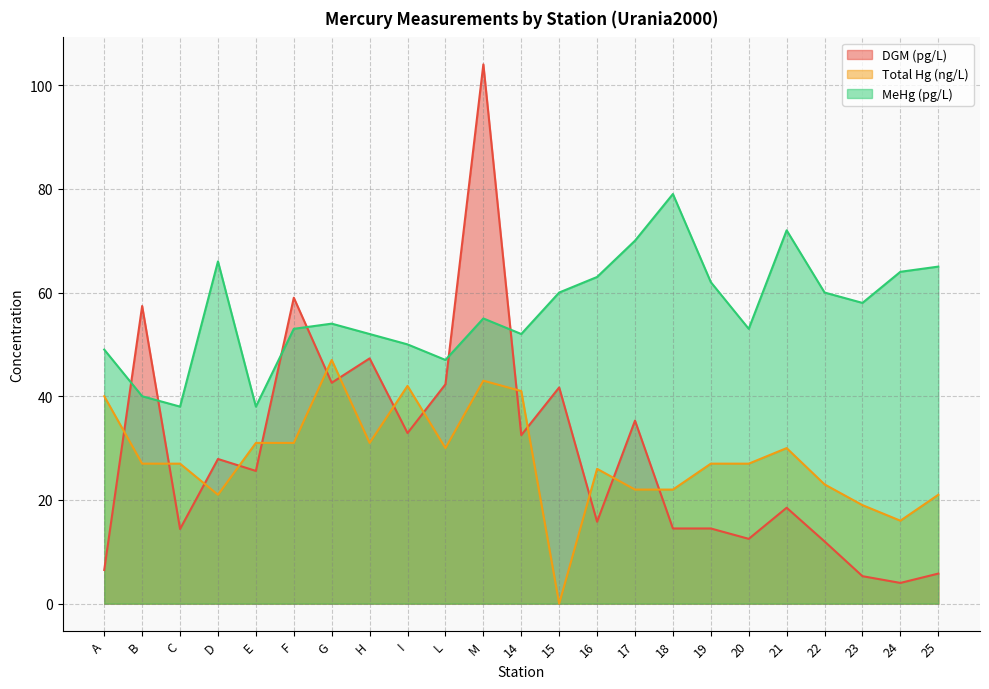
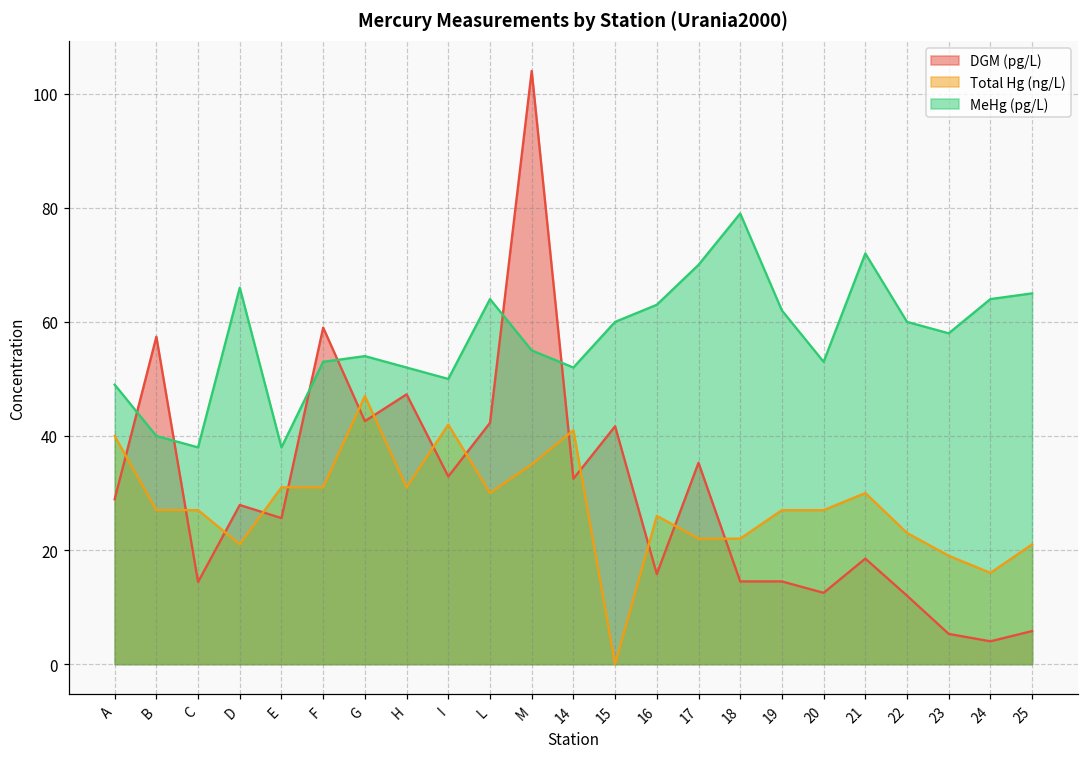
DGM (pg/L), A: 7 -> 29
MeHg (pg/L), L: 47 -> 64
Total Hg (ng/L), M: 43 -> 35
